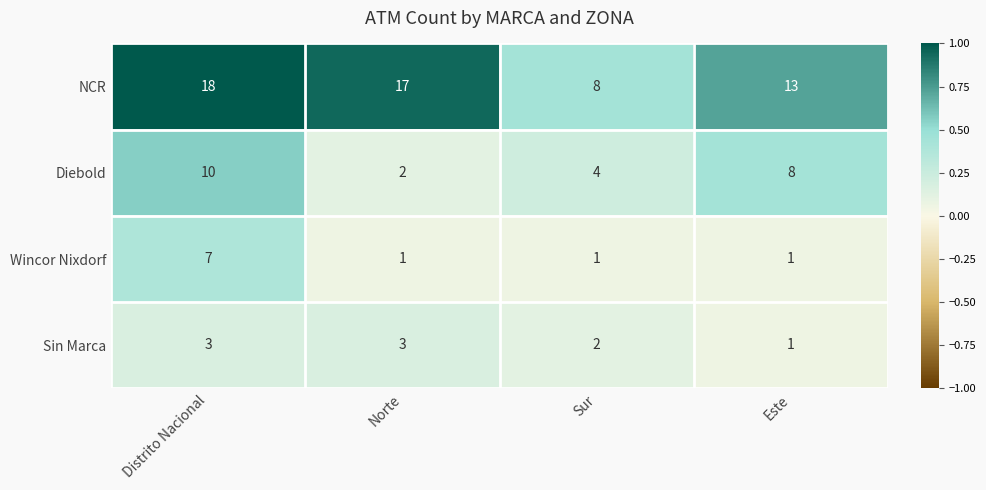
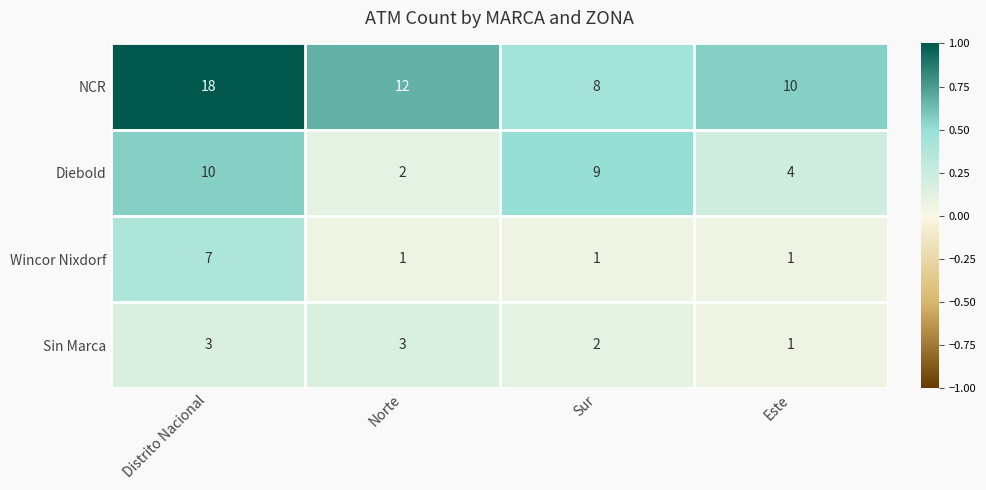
NCR, Norte: 17 -> 12
NCR, Este: 13 -> 10
Diebold, Sur: 4 -> 9
Diebold, Este: 8 -> 4
